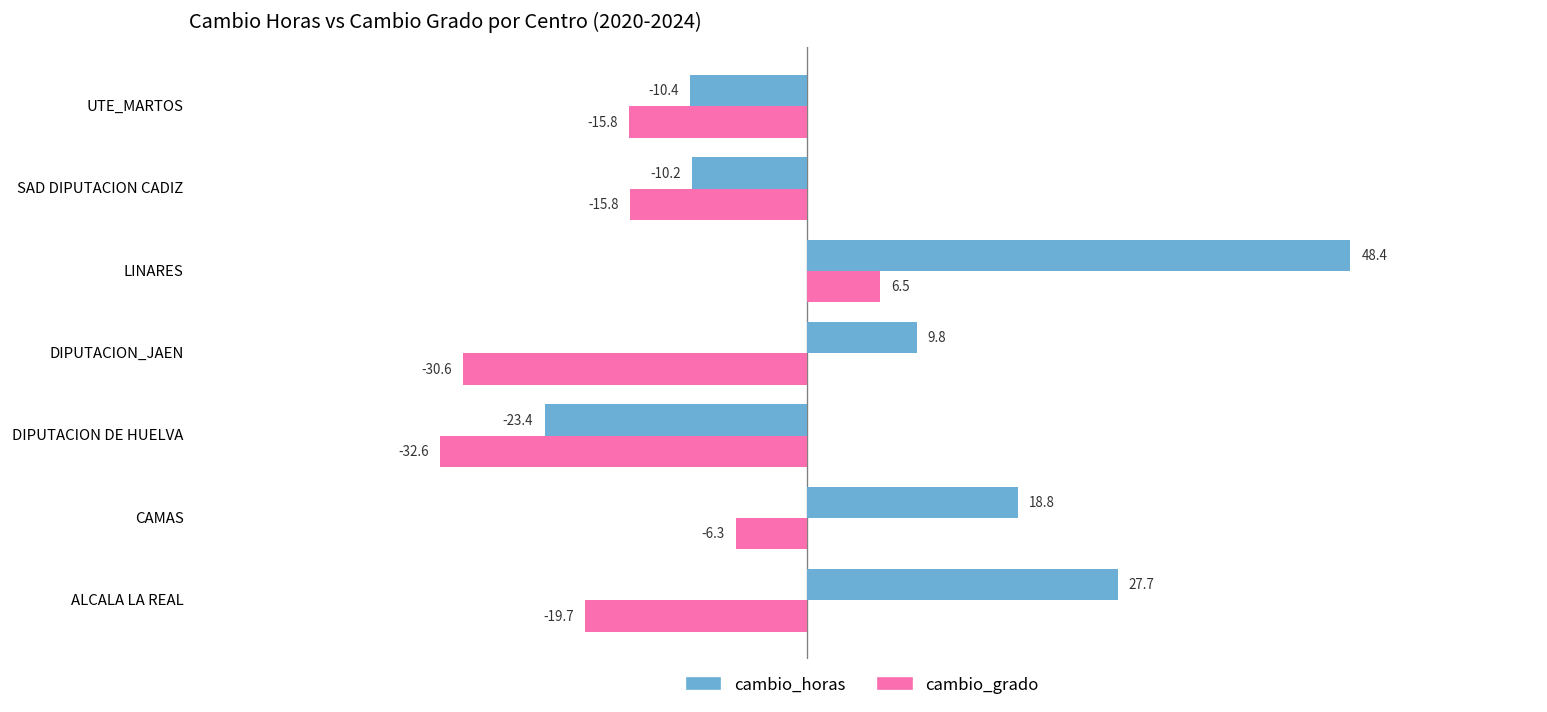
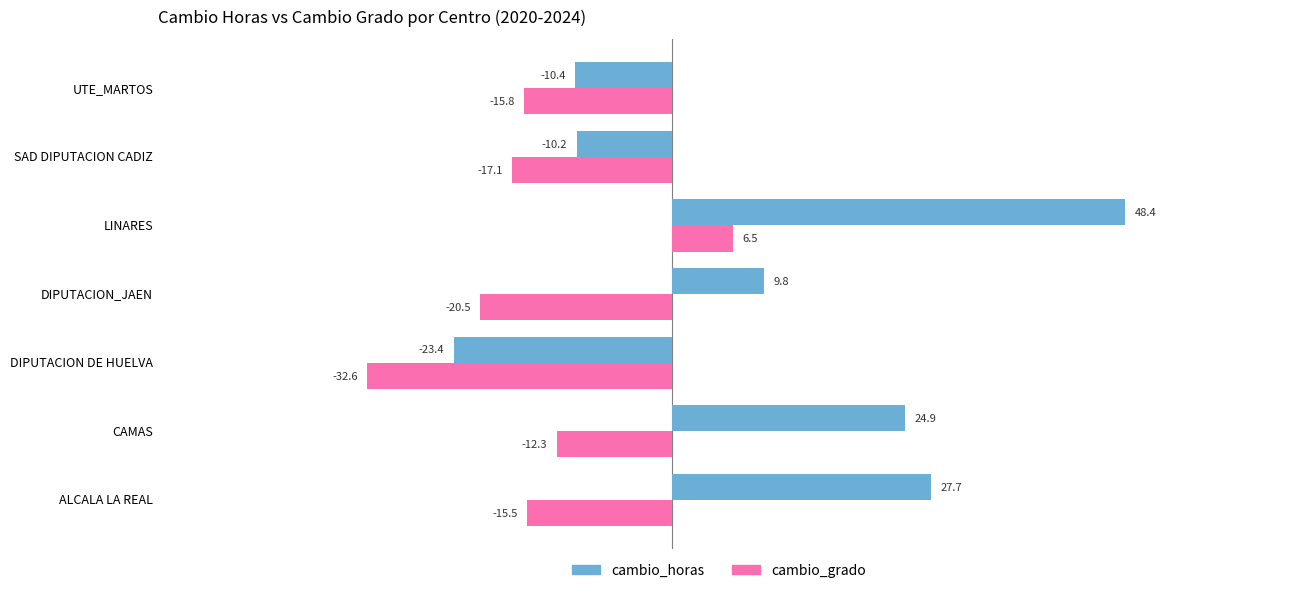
cambio_grado, SAD DIPUTACION CADIZ: -15.8 -> -17.1
cambio_grado, DIPUTACION_JAEN: -30.6 -> -20.5
cambio_horas, CAMAS: 18.8 -> 24.9
cambio_grado, CAMAS: -6.3 -> -12.3
cambio_grado, ALCALA LA REAL: -19.7 -> -15.5
